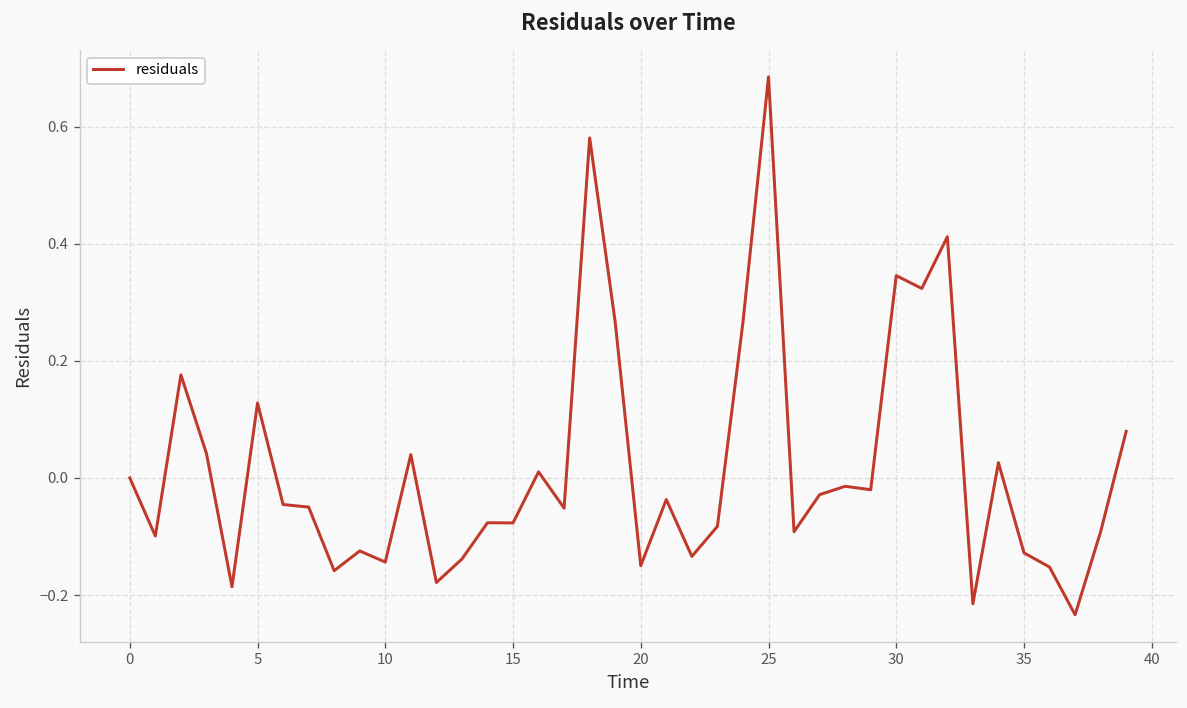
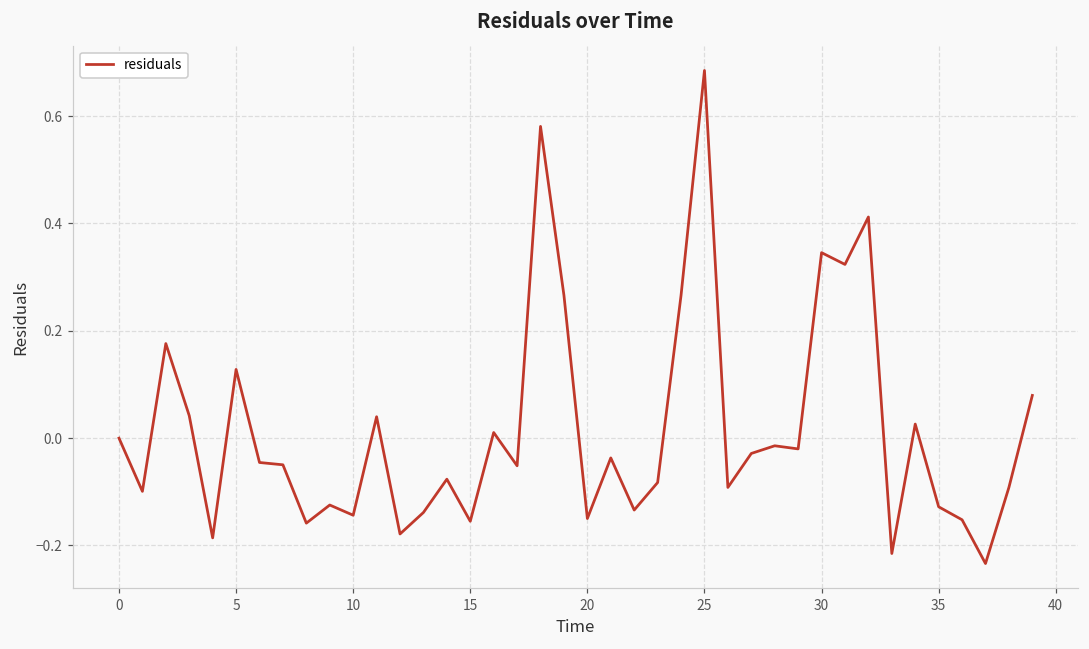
15: -0.08 -> -0.16
